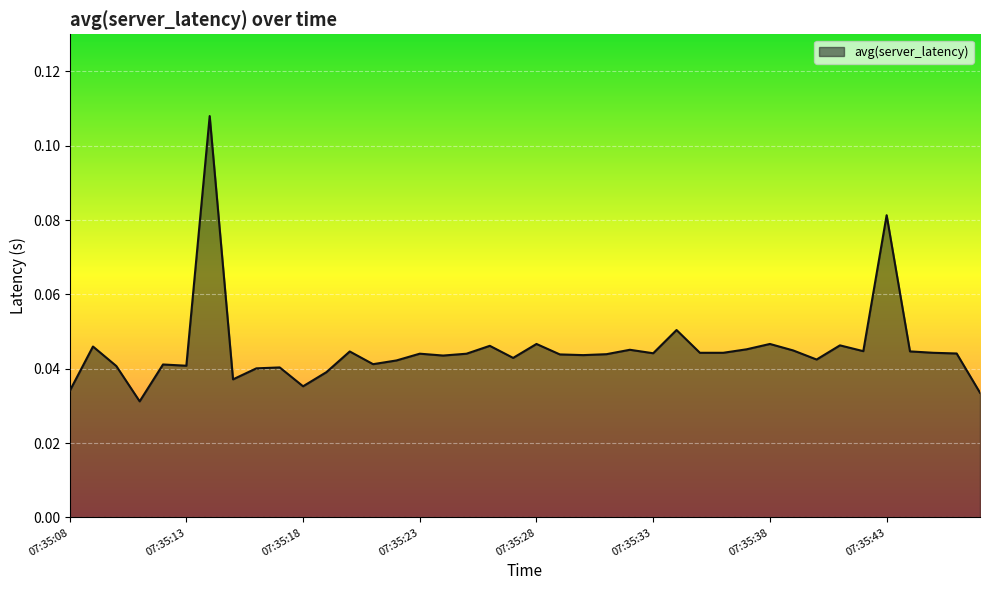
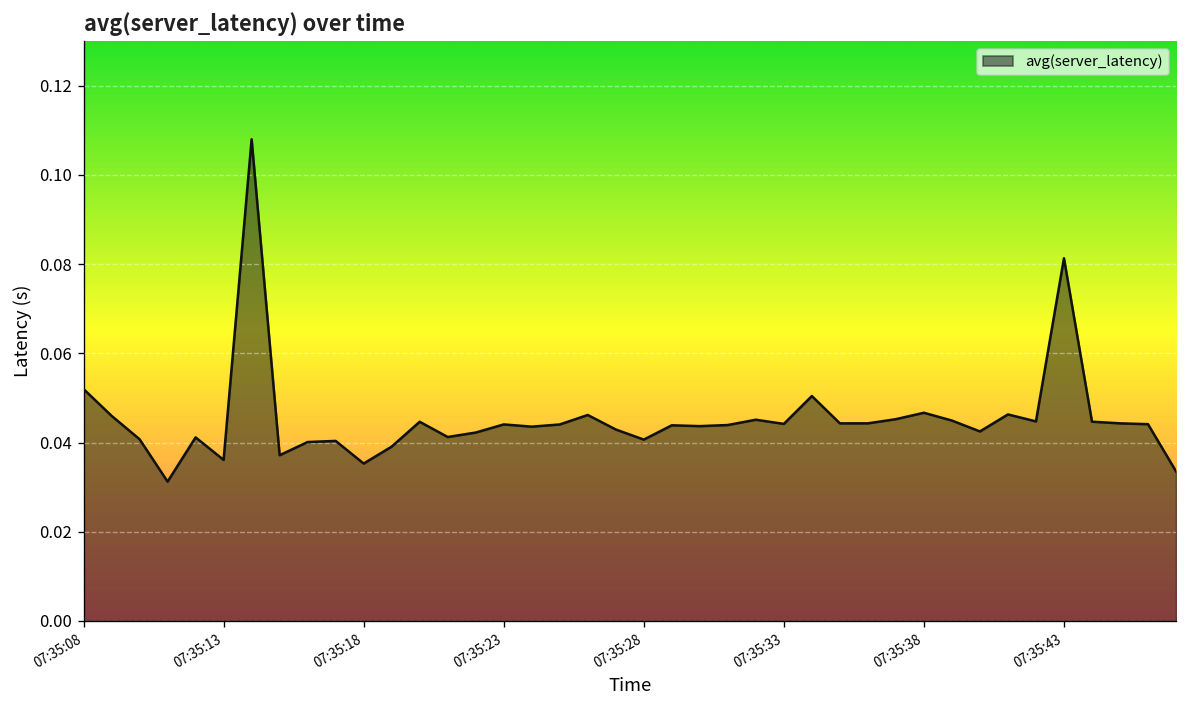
07:35:08: 0.034 -> 0.052
07:35:13: 0.041 -> 0.036
07:35:28: 0.047 -> 0.041
